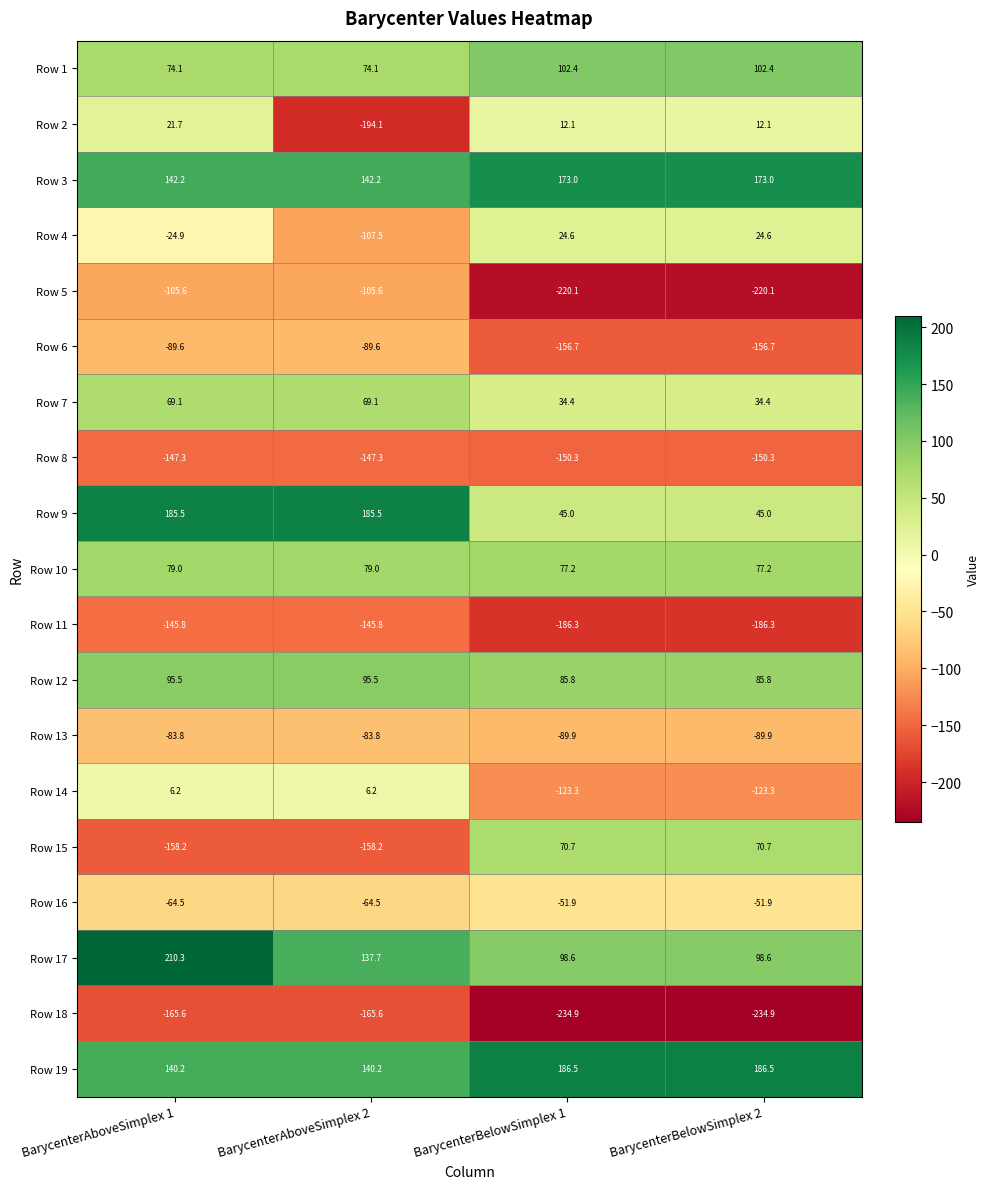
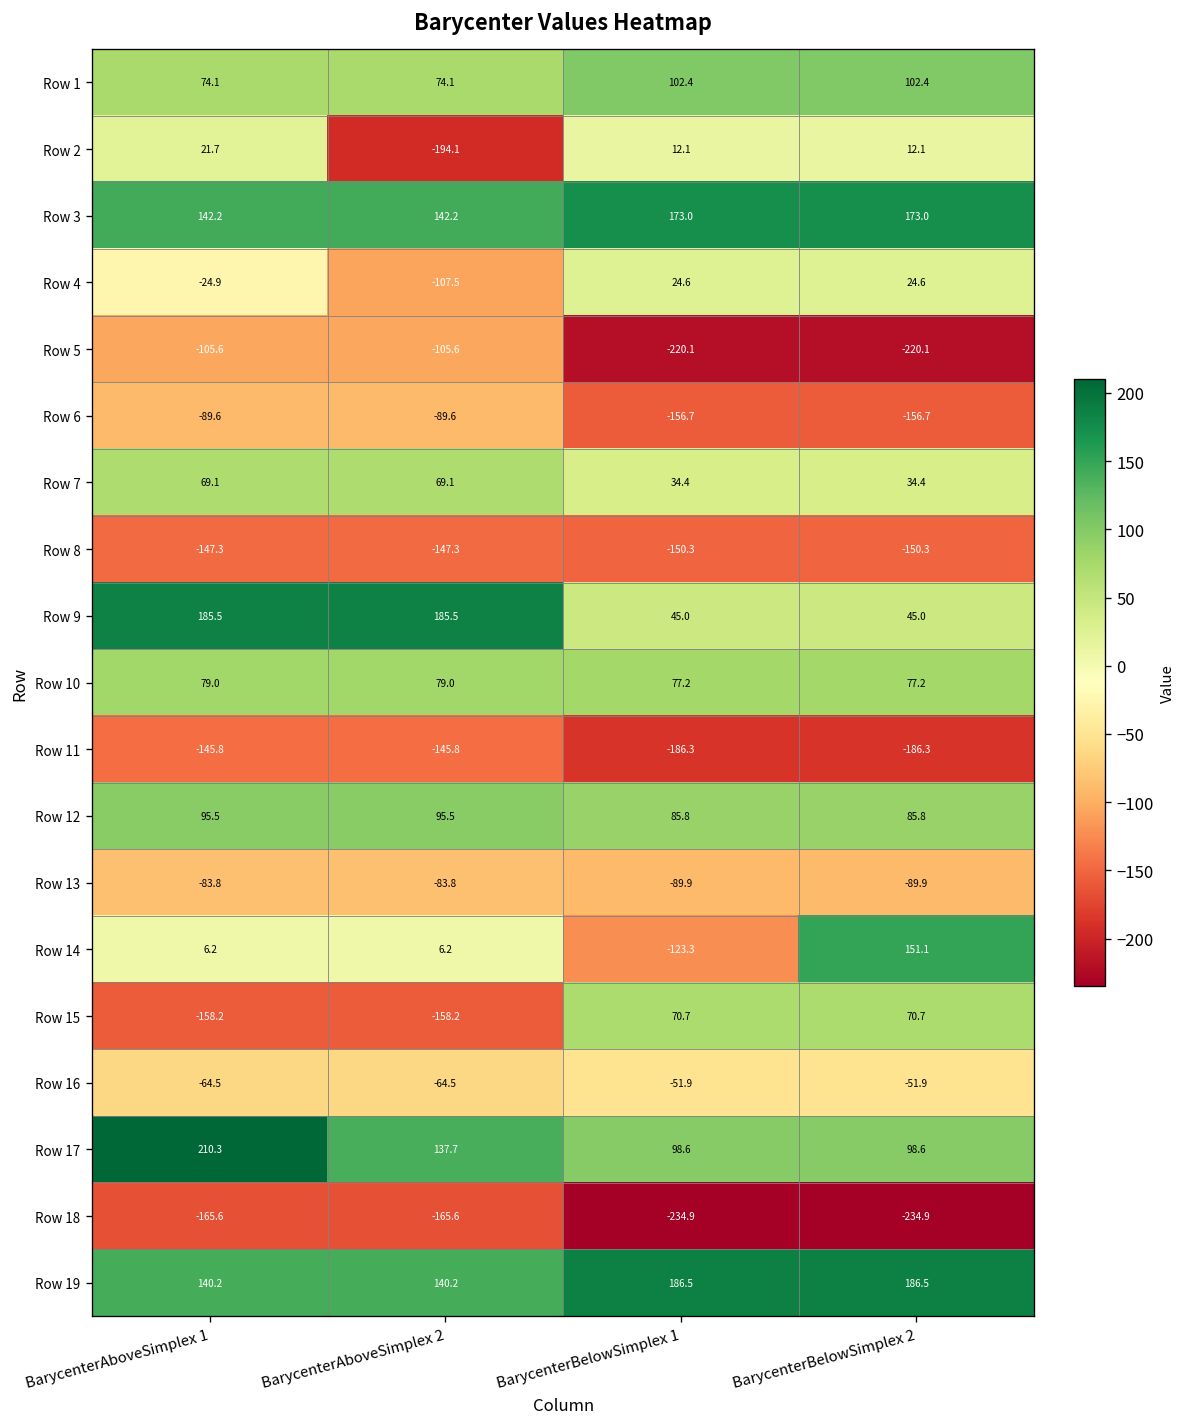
Row 14, BarycenterBelowSimplex 2: -123.3 -> 151.1
